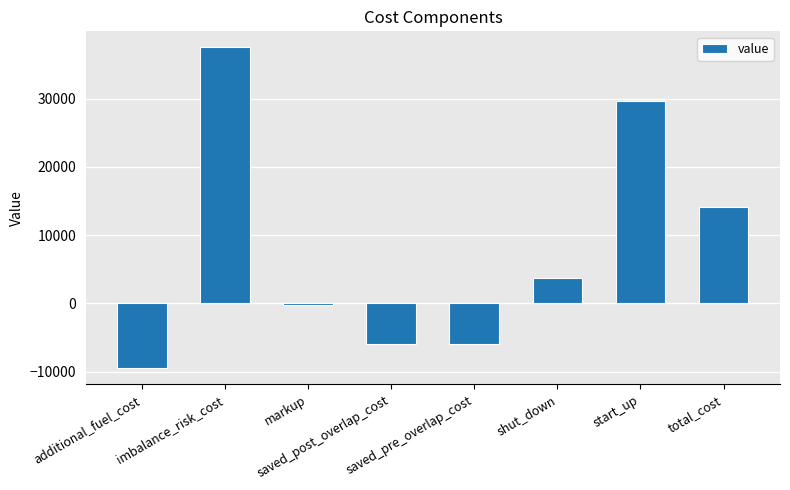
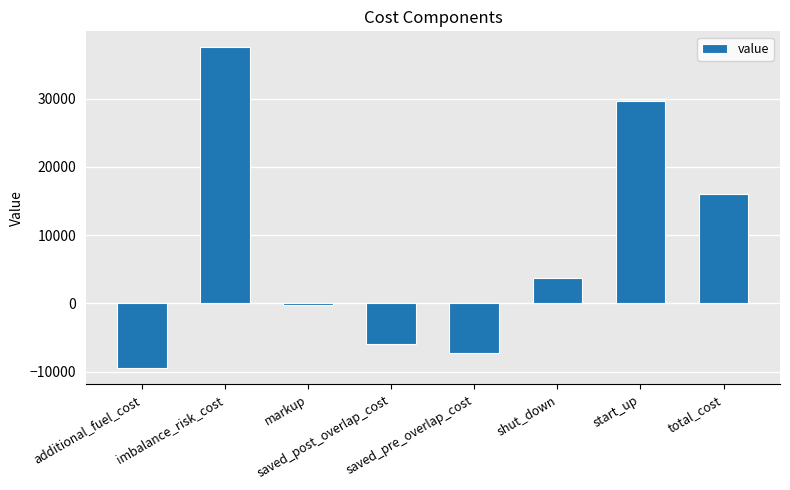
saved_pre_overlap_cost: -6000 -> -7000
total_cost: 14000 -> 16000
